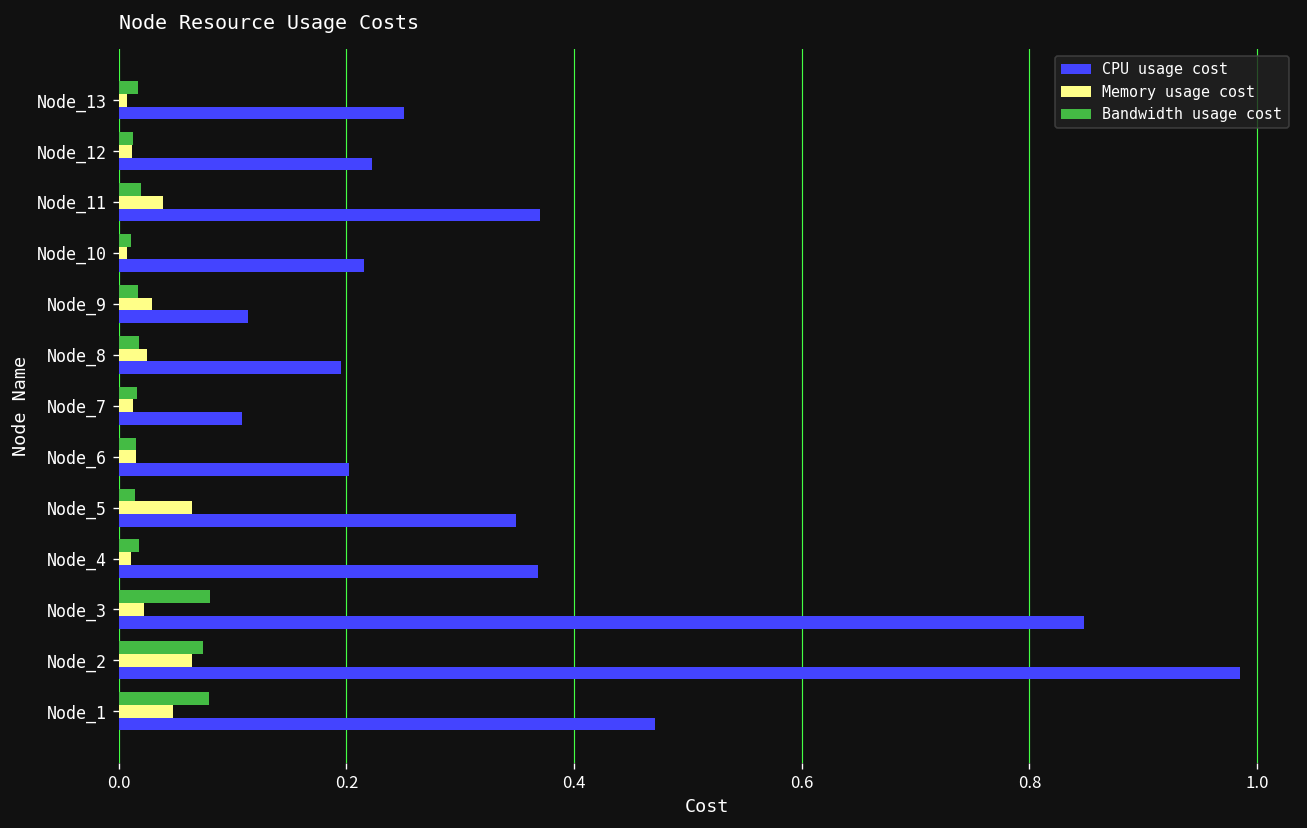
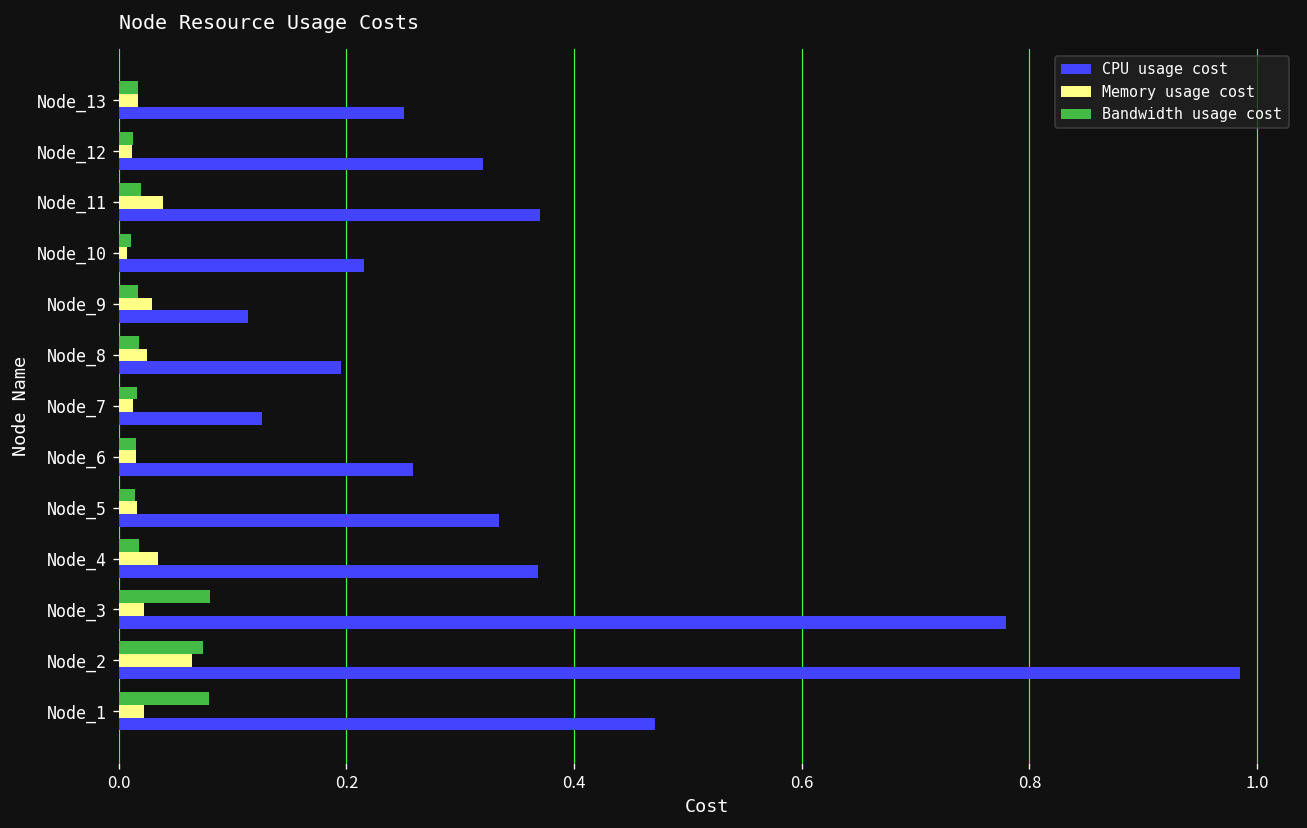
Memory usage cost, Node_13: 0.01 -> 0.02
CPU usage cost, Node_12: 0.22 -> 0.32
CPU usage cost, Node_7: 0.11 -> 0.13
CPU usage cost, Node_6: 0.20 -> 0.26
Memory usage cost, Node_5: 0.06 -> 0.02
CPU usage cost, Node_5: 0.35 -> 0.33
Memory usage cost, Node_4: 0.01 -> 0.03
CPU usage cost, Node_3: 0.85 -> 0.78
Memory usage cost, Node_1: 0.05 -> 0.02
